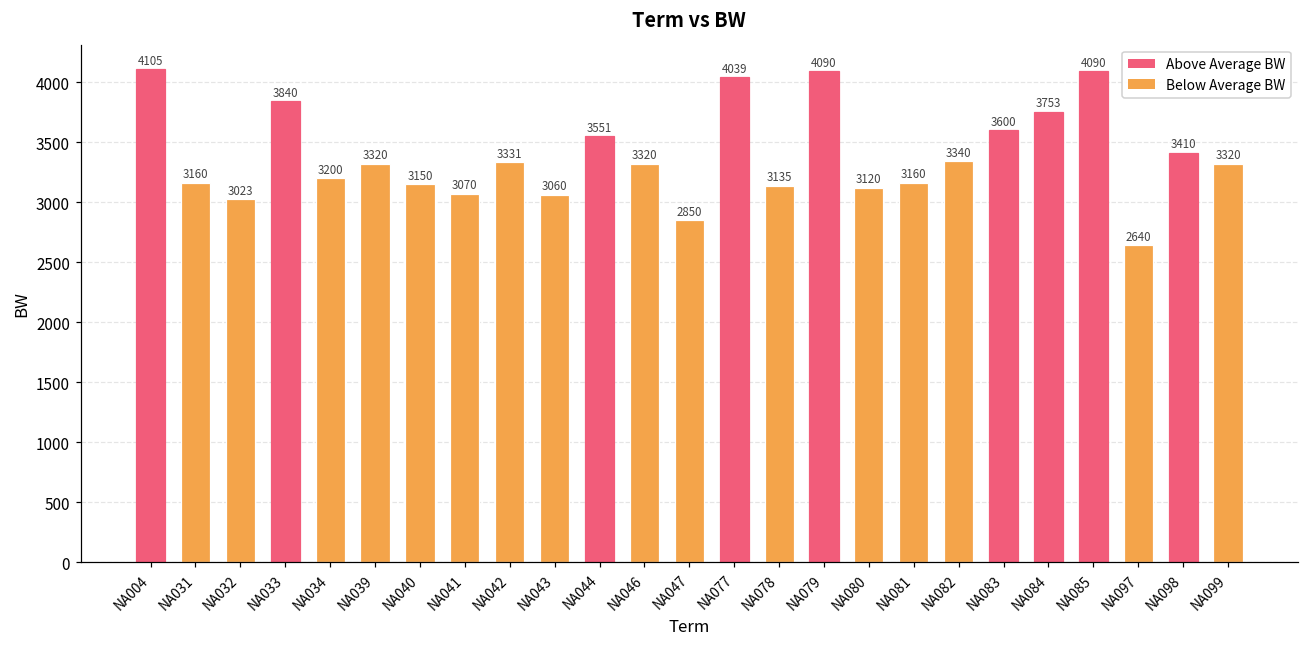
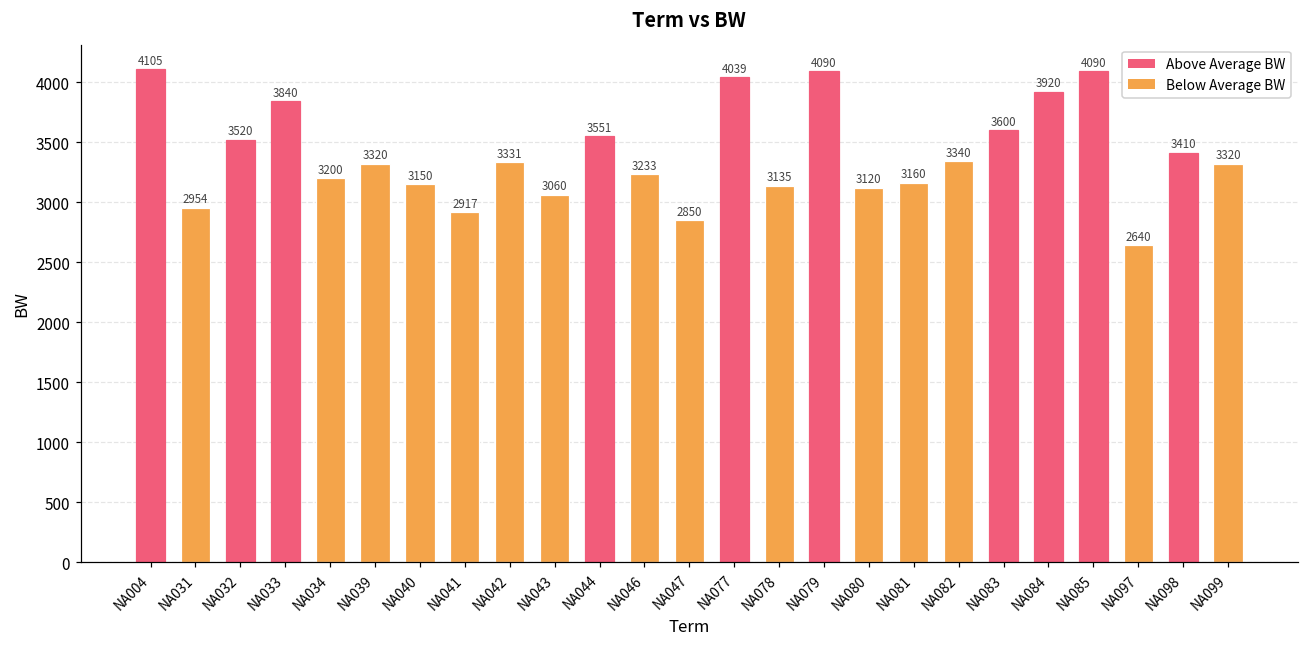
NA031: 3160 -> 2954
NA032: 3023 -> 3520
NA041: 3070 -> 2917
NA046: 3320 -> 3233
NA084: 3753 -> 3920
